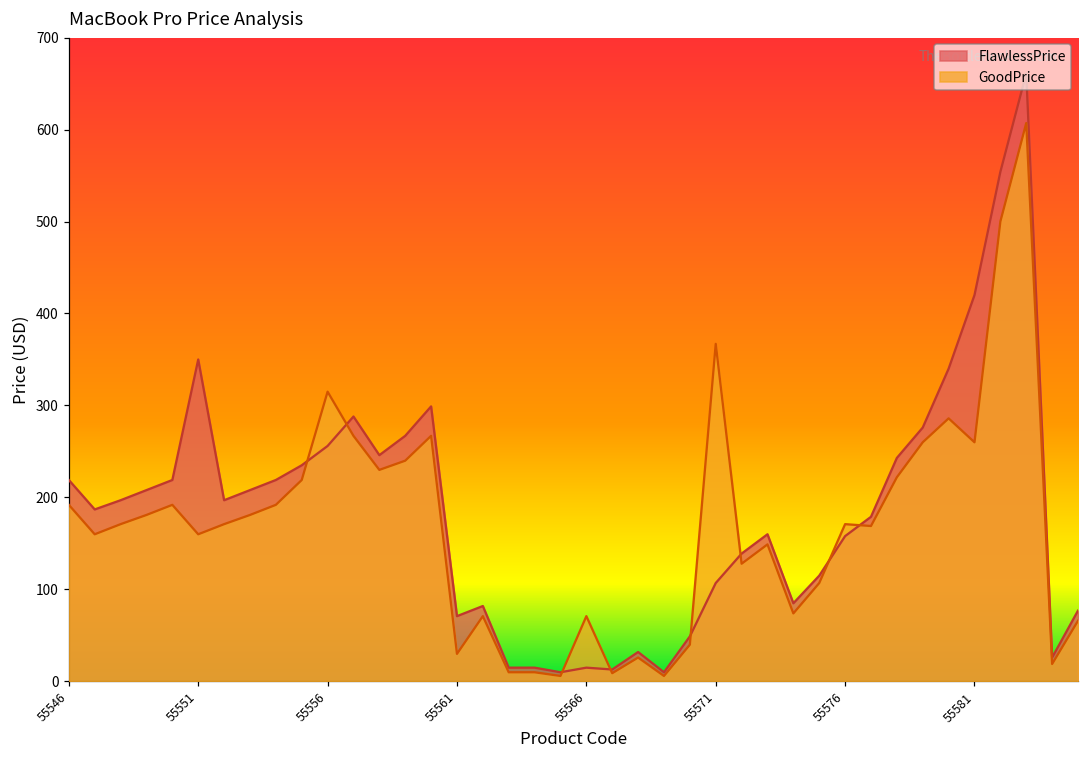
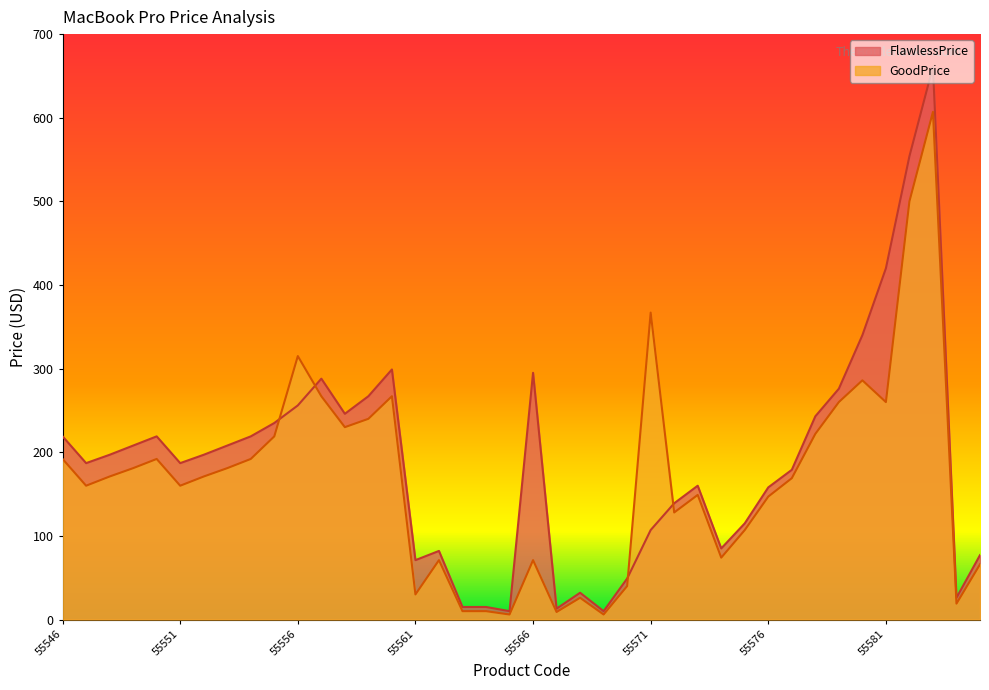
FlawlessPrice, 55551: 350 -> 190
FlawlessPrice, 55566: 20 -> 300
GoodPrice, 55576: 170 -> 150
